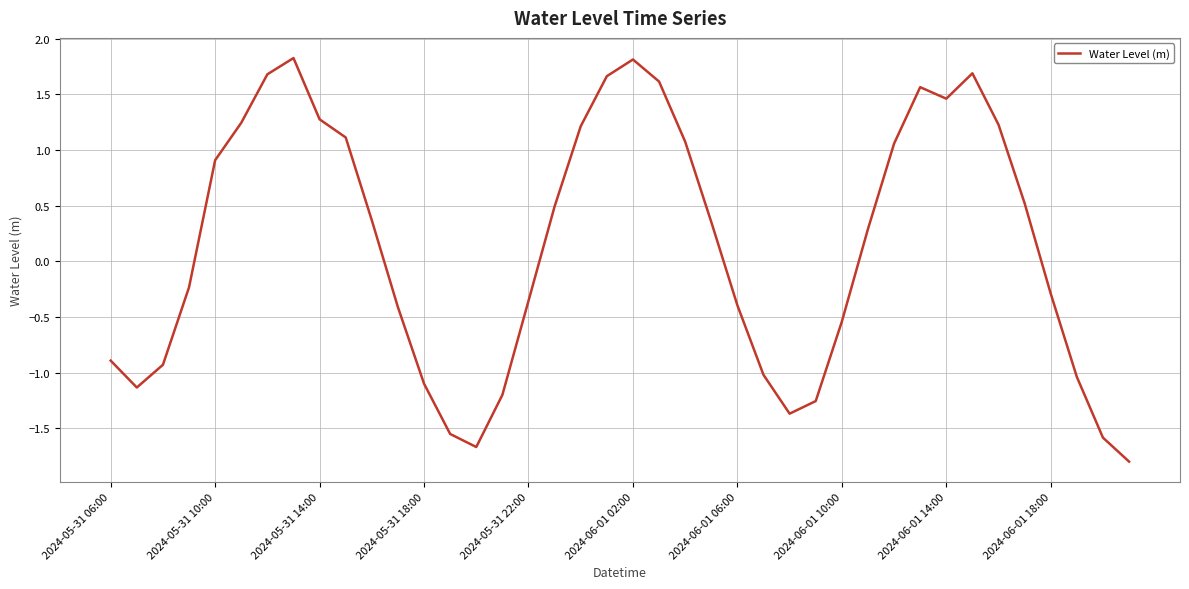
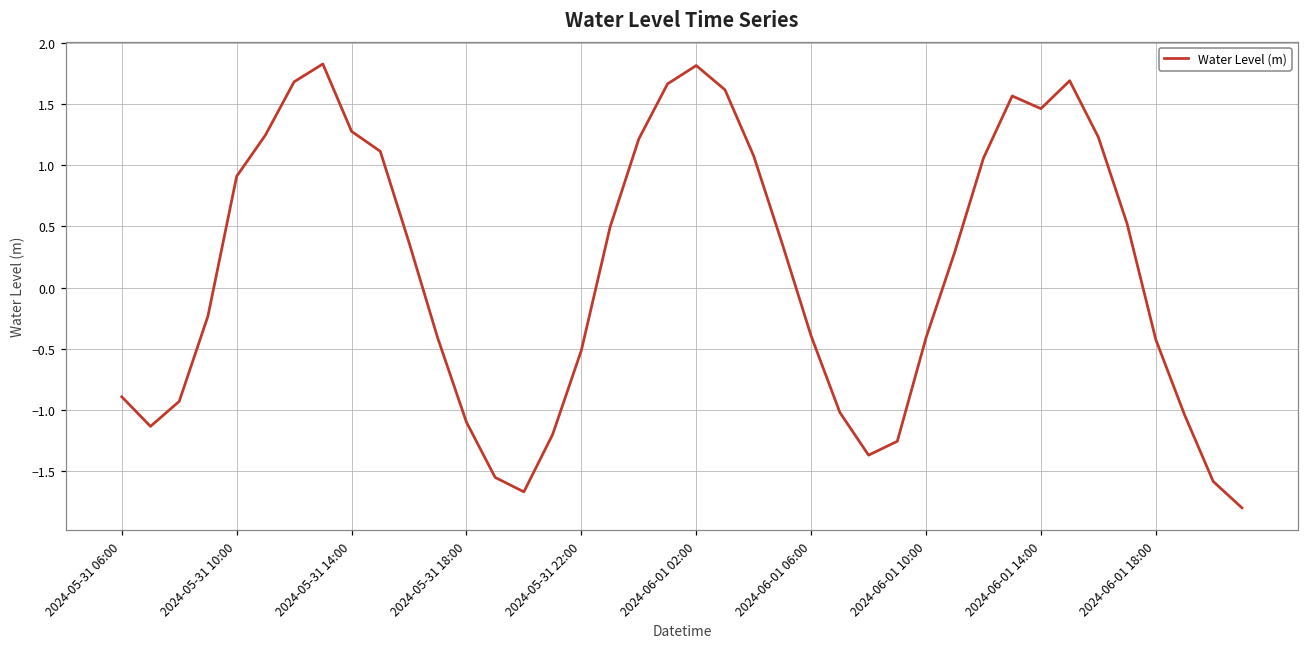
2024-05-31 22:00: -0.35 -> -0.51
2024-06-01 10:00: -0.54 -> -0.41
2024-06-01 18:00: -0.29 -> -0.42
